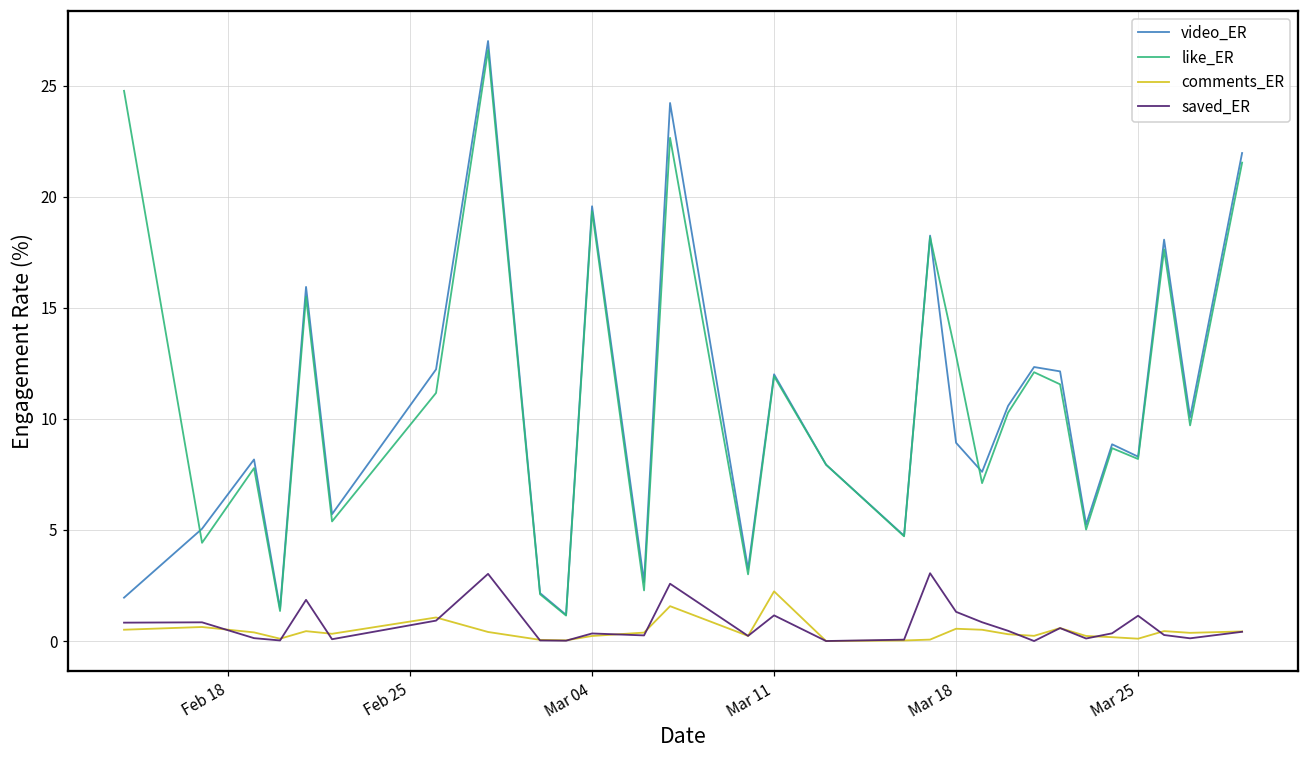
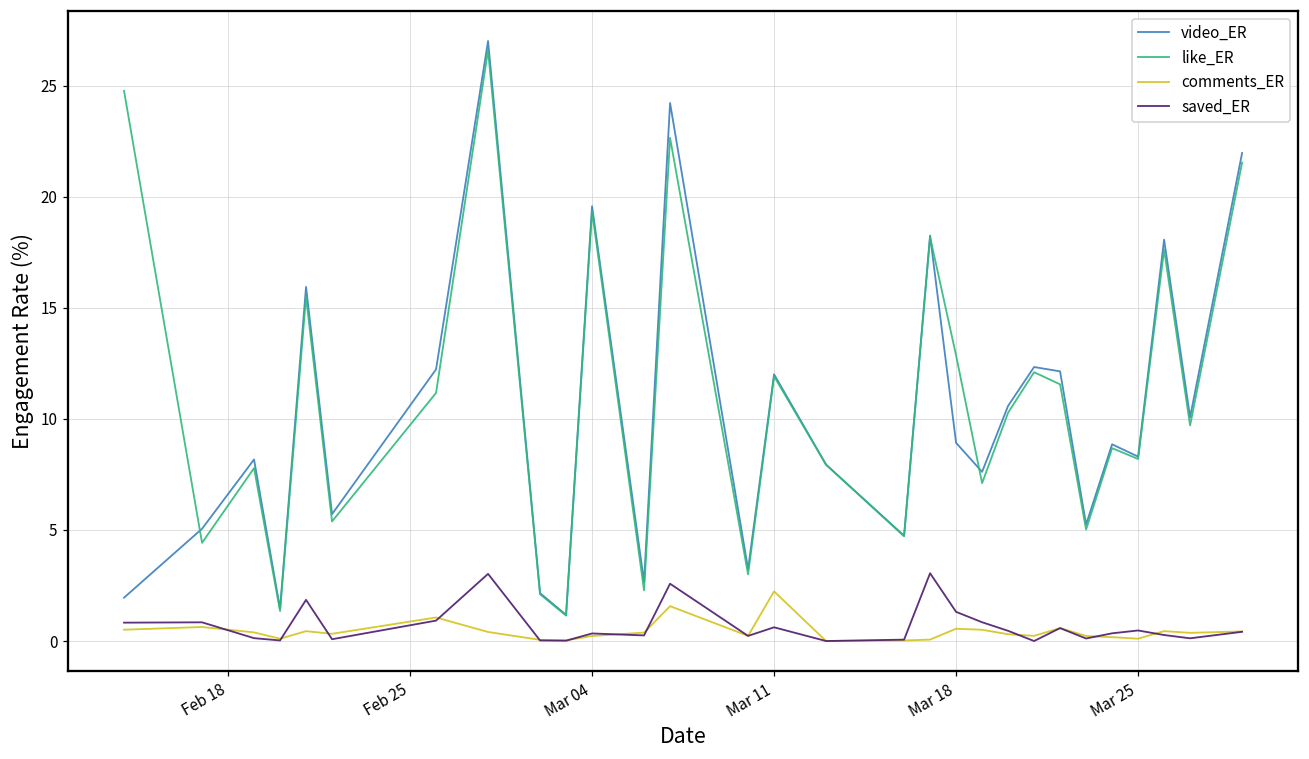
saved_ER, Mar 11: 1.2 -> 0.6
saved_ER, Mar 25: 1.1 -> 0.5
